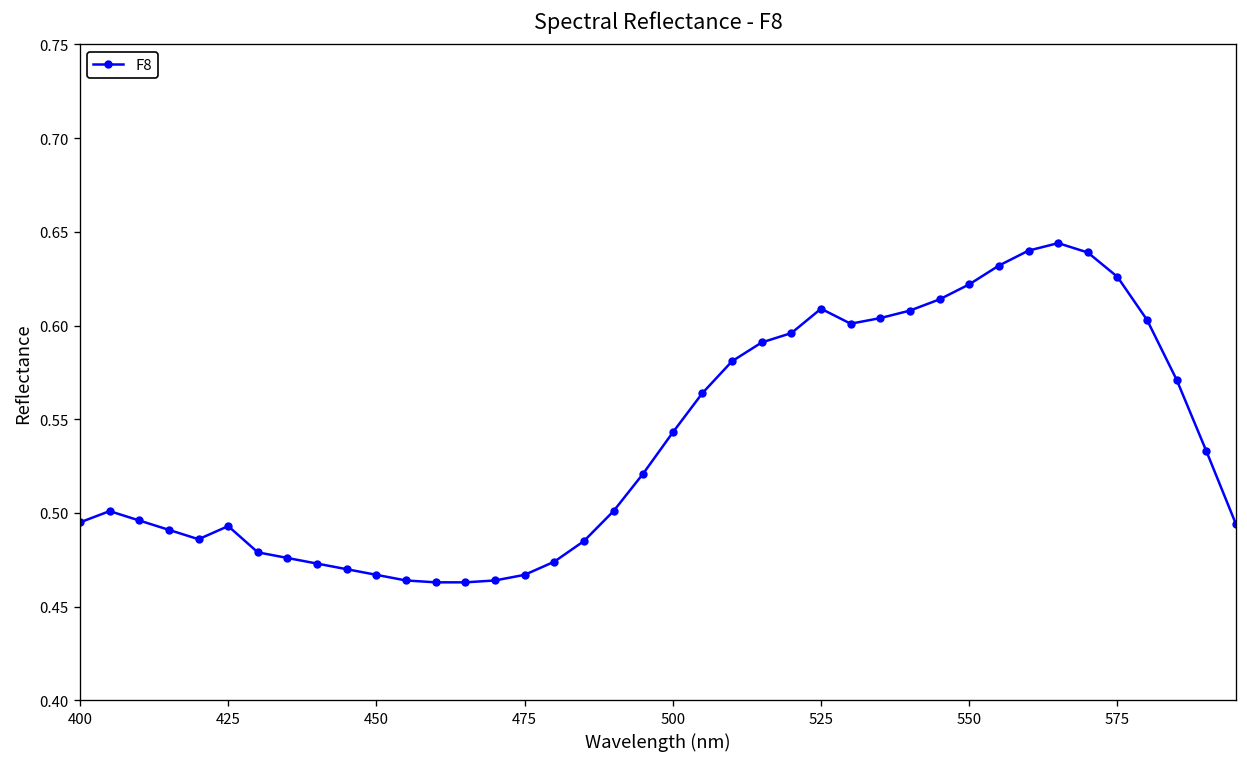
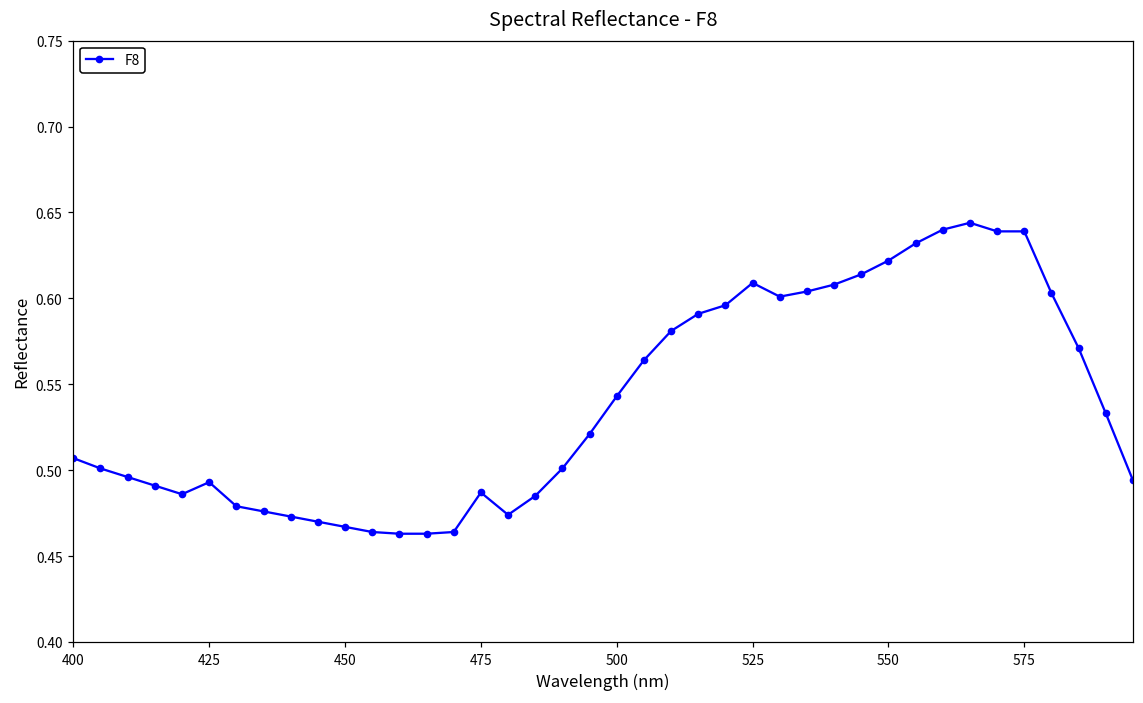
400: 0.495 -> 0.507
475: 0.467 -> 0.487
575: 0.626 -> 0.639
